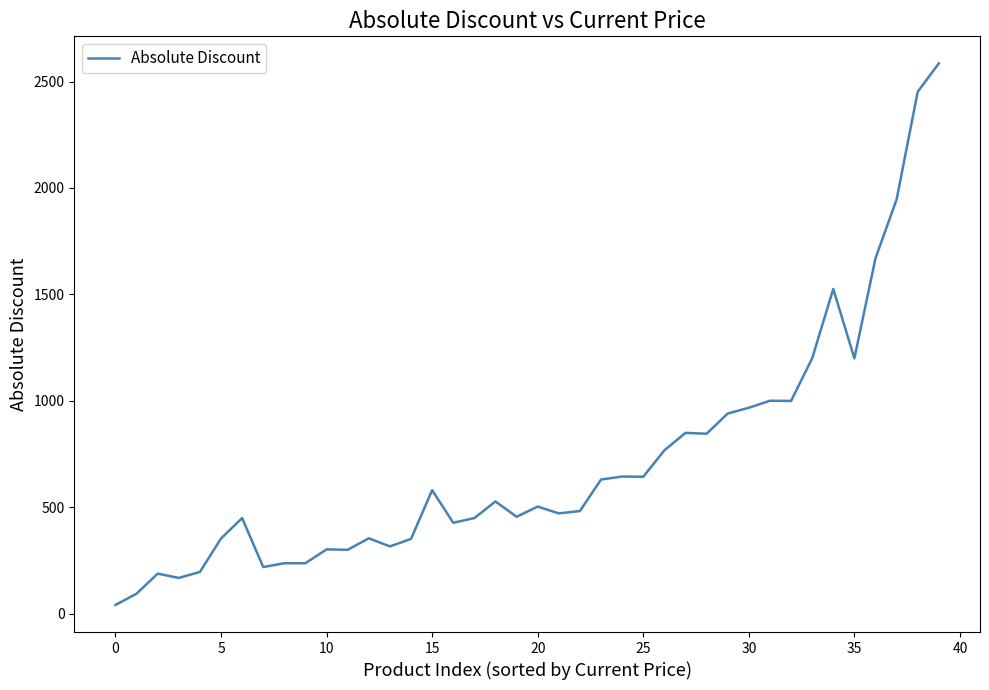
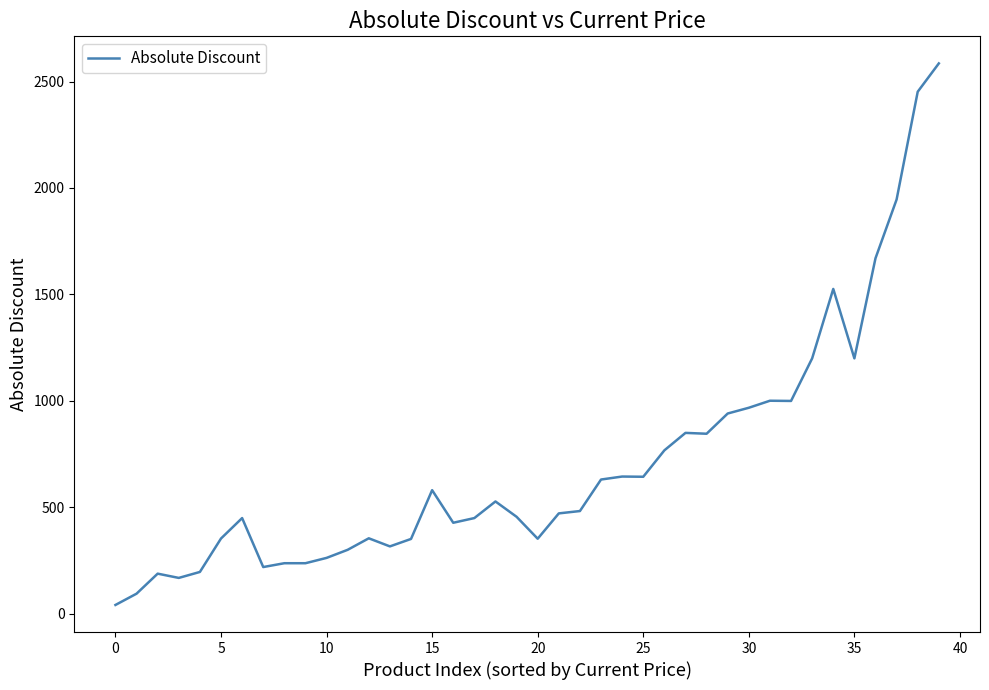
10: 300 -> 260
20: 500 -> 350
